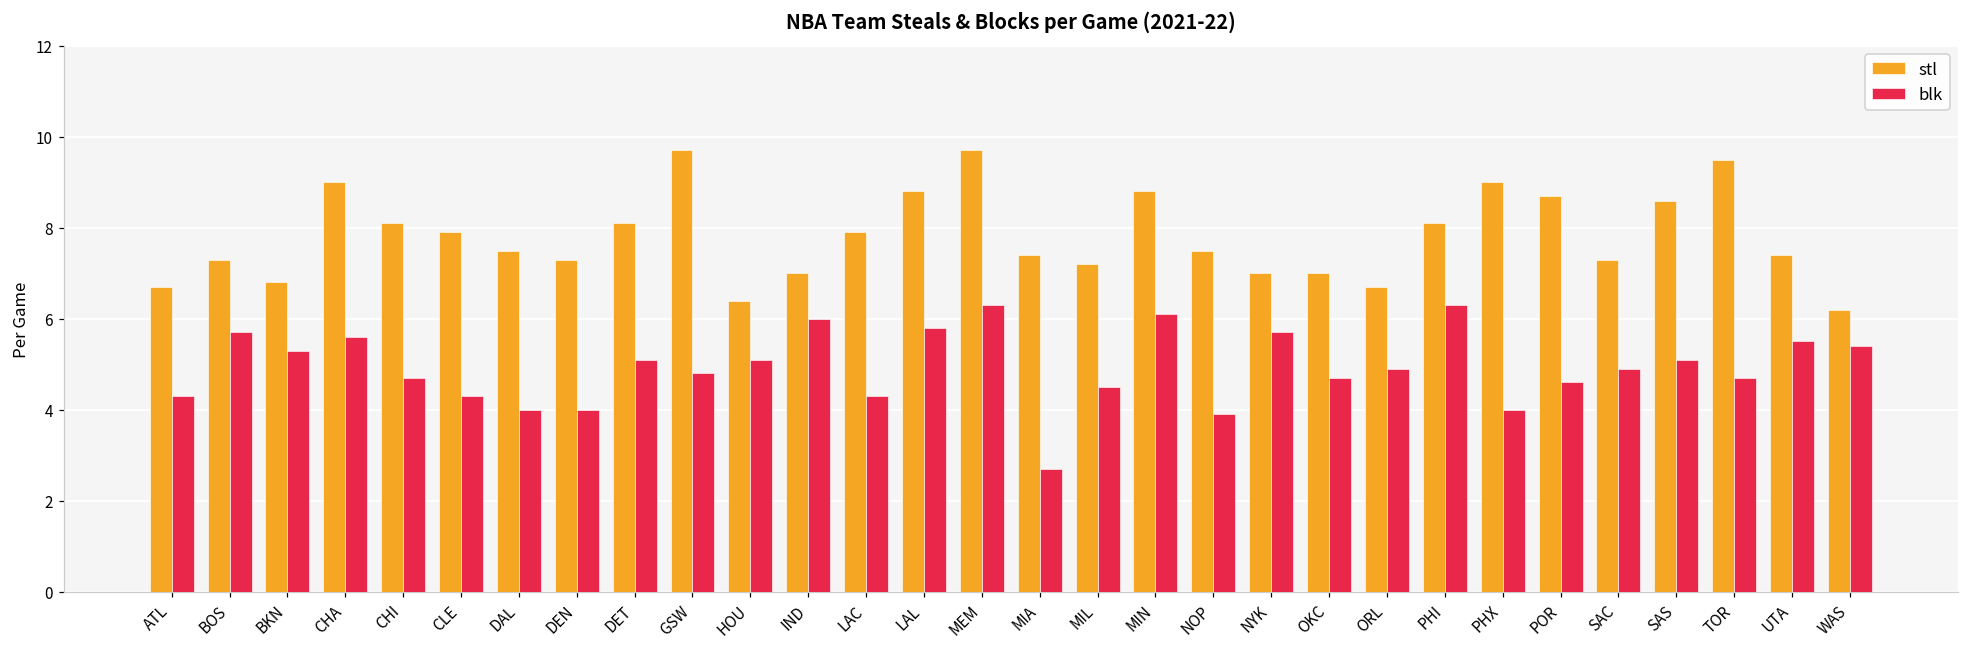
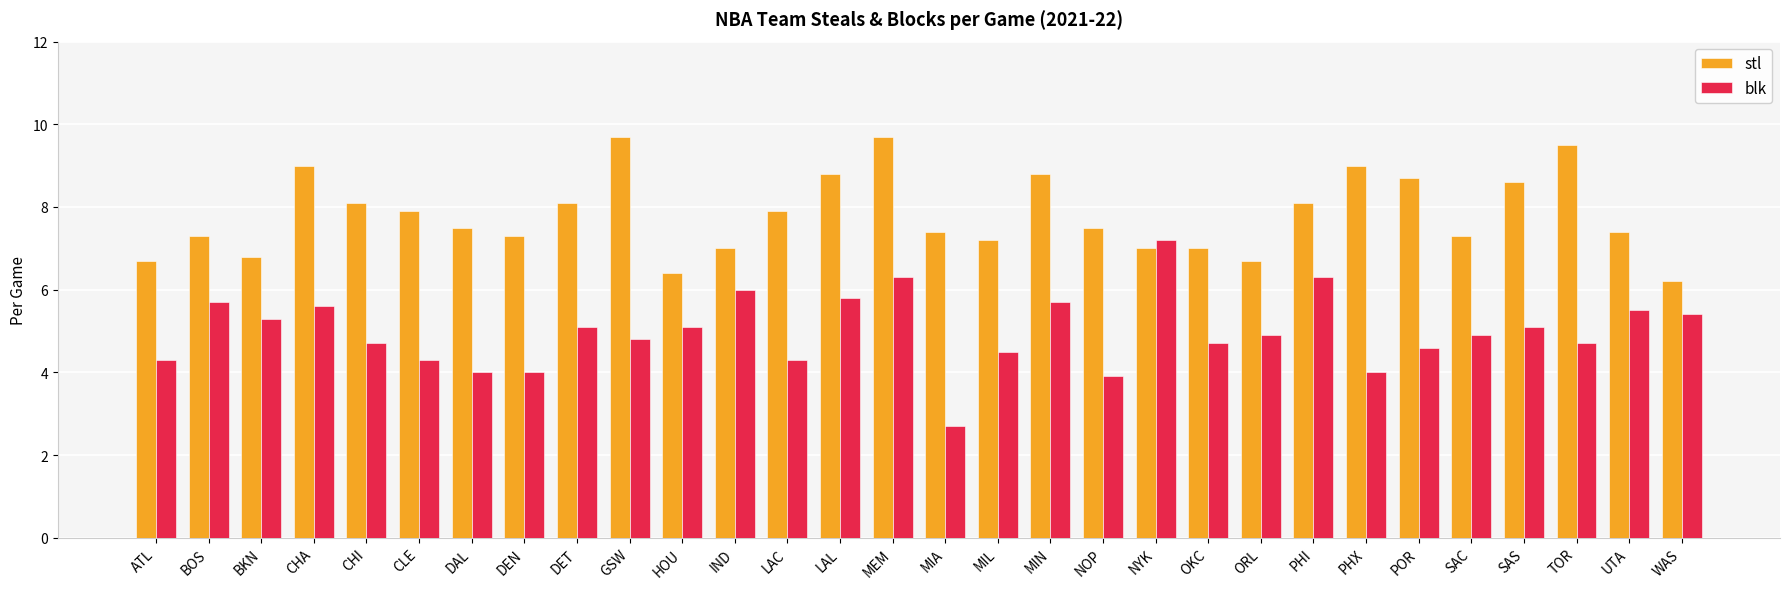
blk, MIN: 6.1 -> 5.7
blk, NYK: 5.7 -> 7.2
